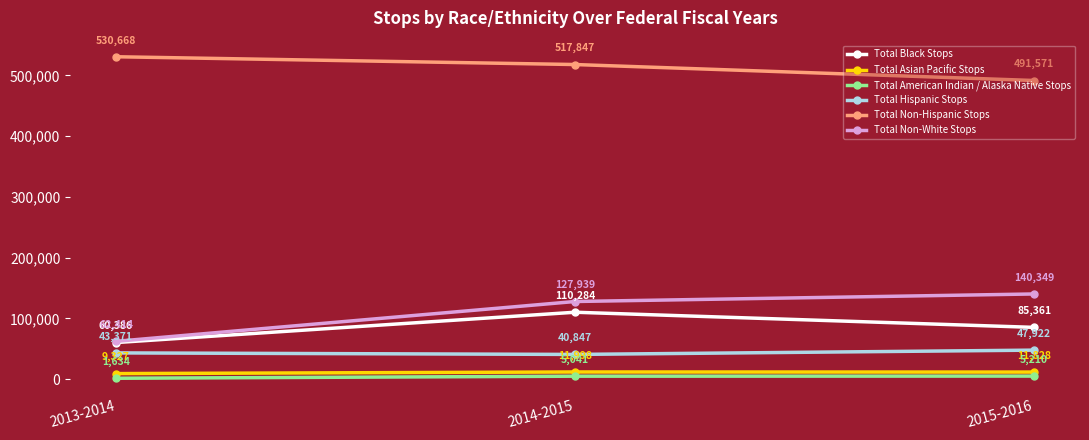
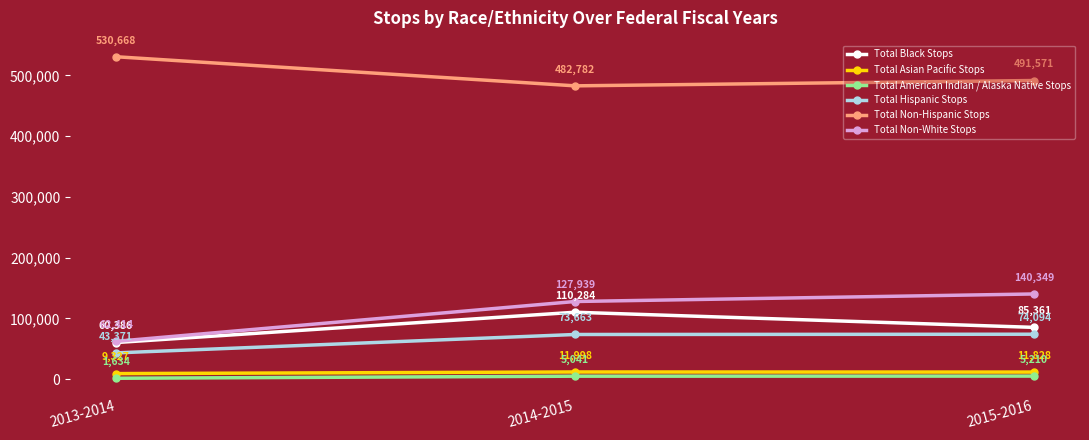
Total Hispanic Stops, 2014-2015: 40,847 -> 73,663
Total Non-Hispanic Stops, 2014-2015: 517,847 -> 482,782
Total Hispanic Stops, 2015-2016: 47,922 -> 74,094
